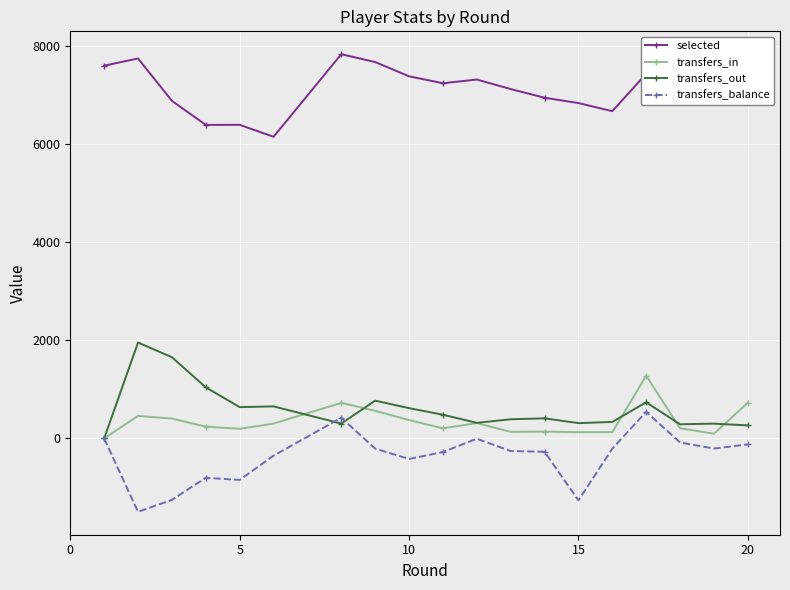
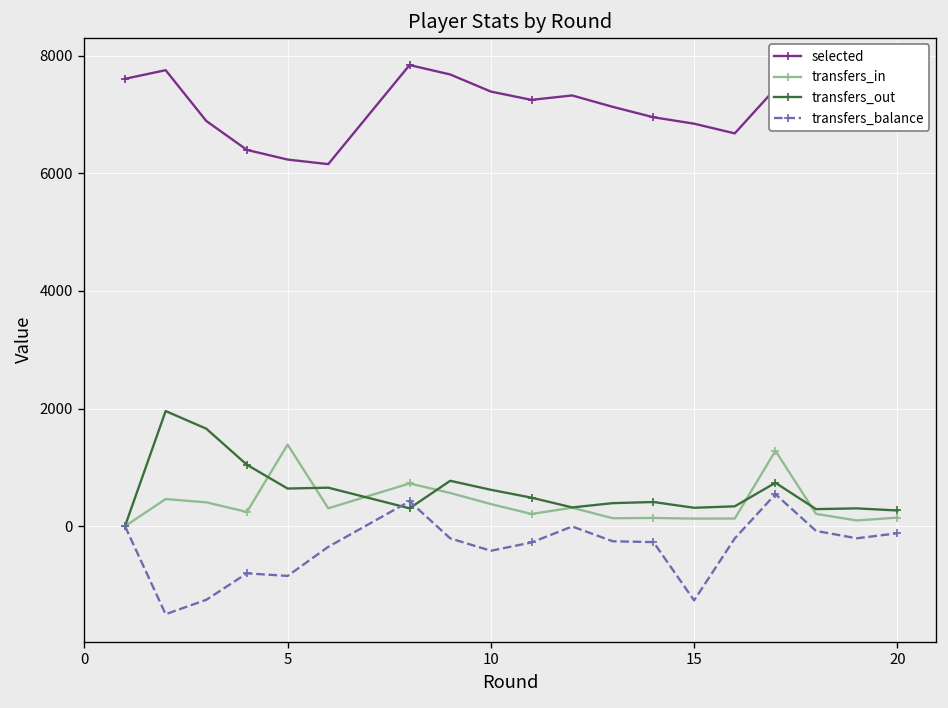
selected, 5: 6400 -> 6200
transfers_in, 5: 200 -> 1400
transfers_in, 20: 700 -> 100
